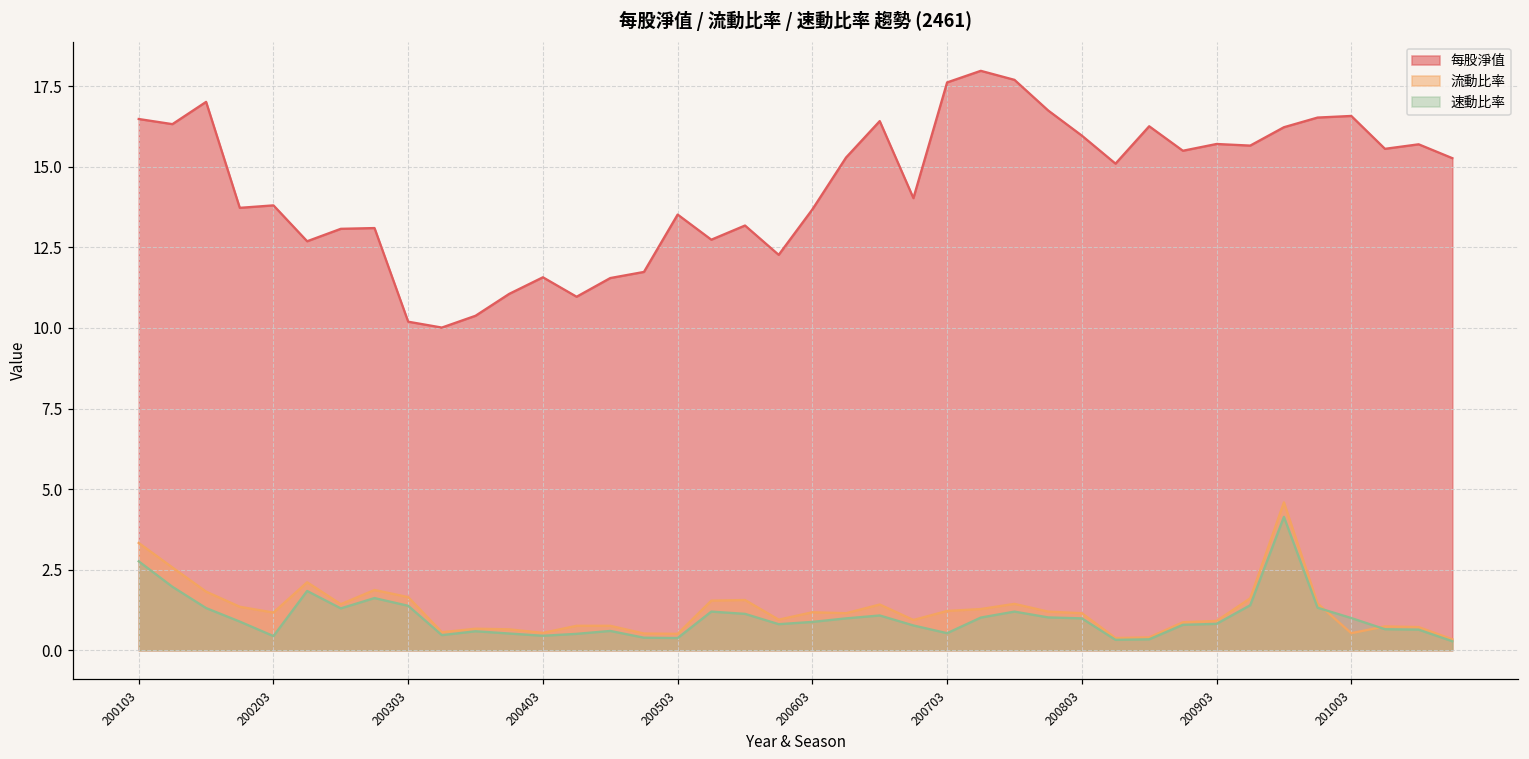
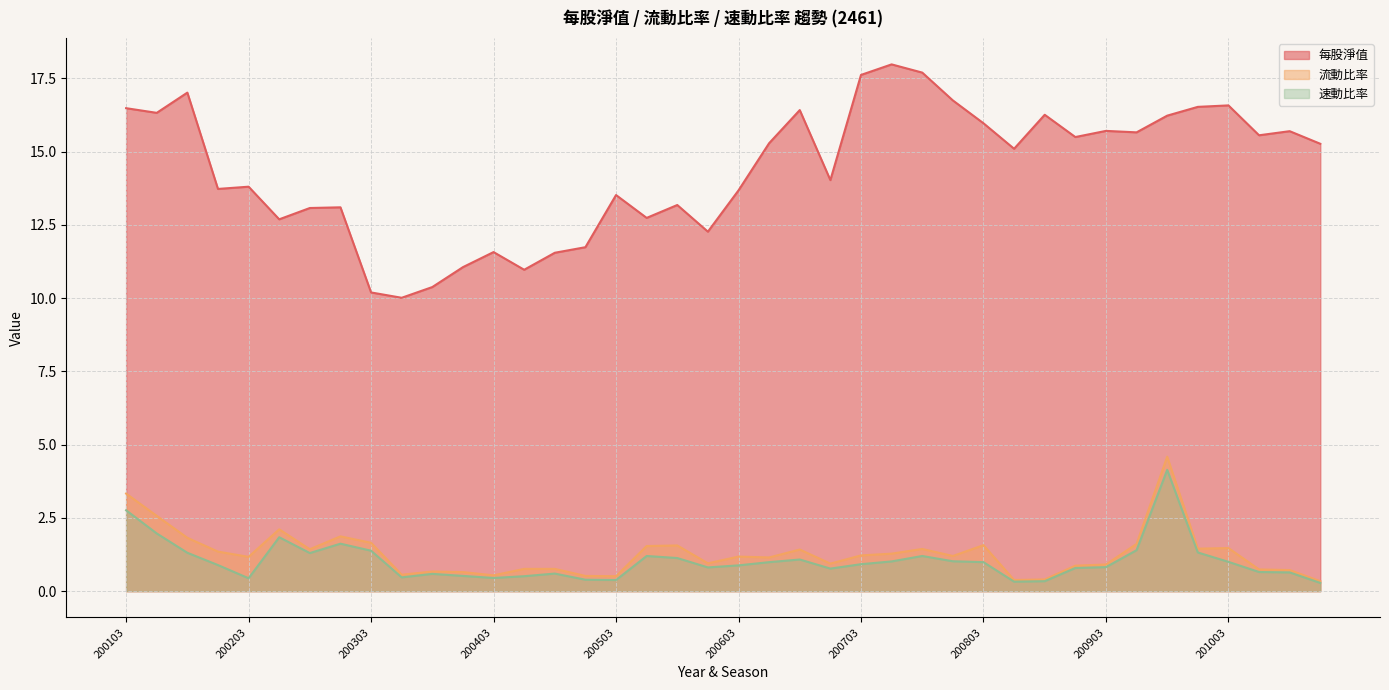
速動比率, 200703: 0.5 -> 0.9
流動比率, 200803: 1.2 -> 1.6
流動比率, 201003: 0.5 -> 1.5
